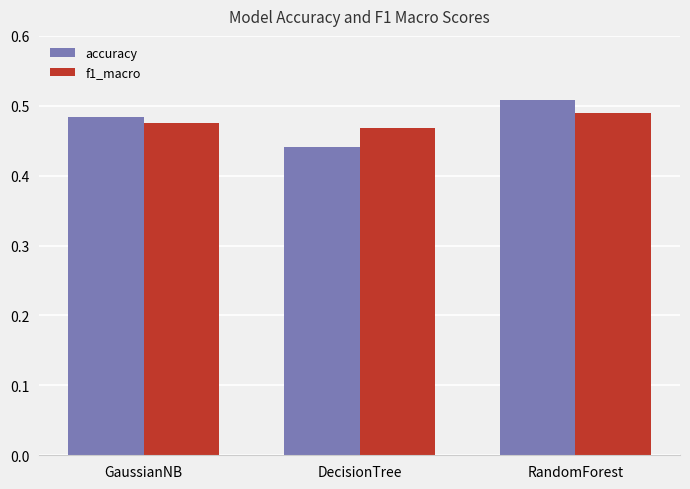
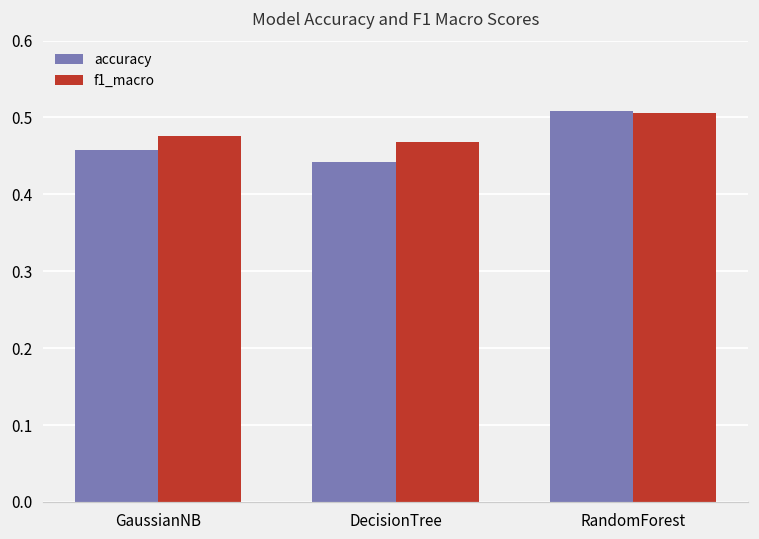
accuracy, GaussianNB: 0.48 -> 0.46
f1_macro, RandomForest: 0.49 -> 0.51
